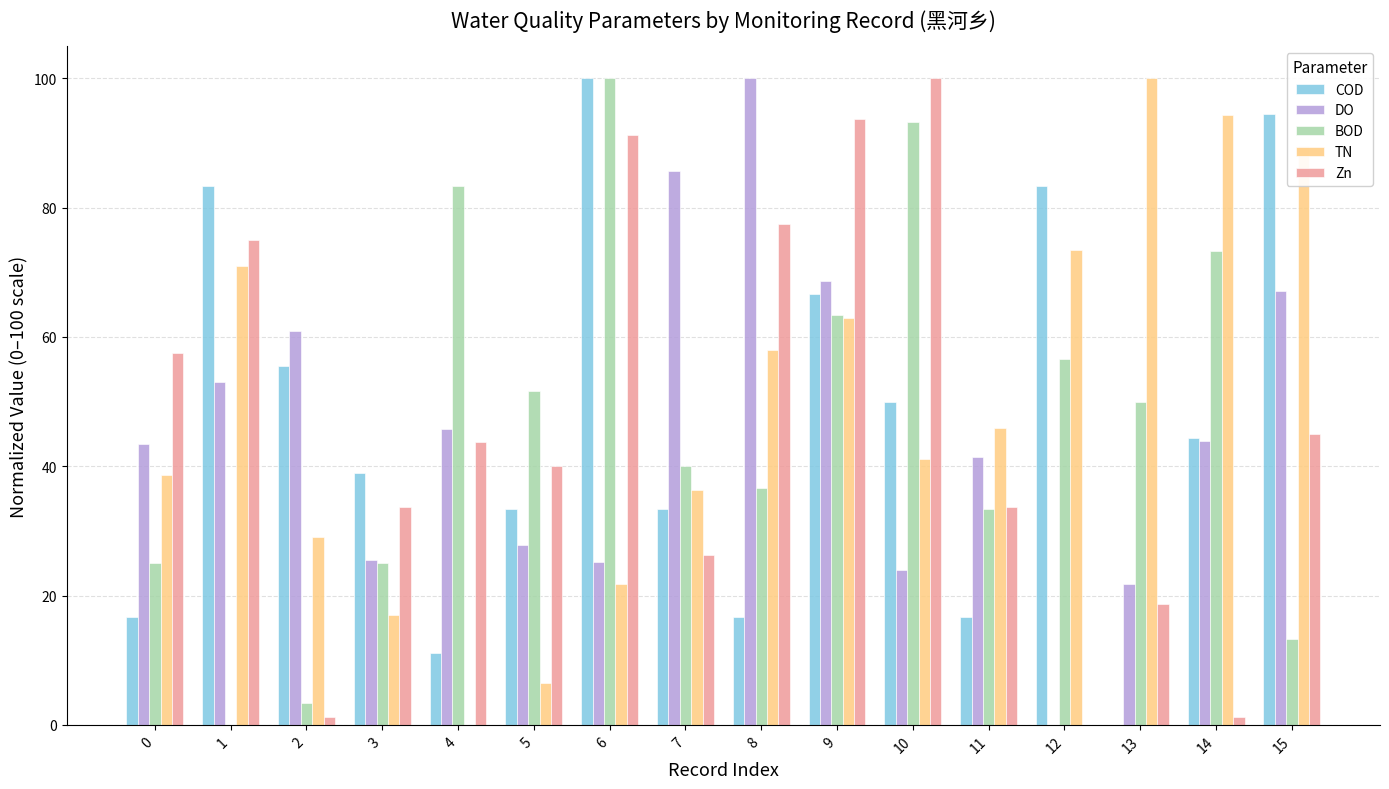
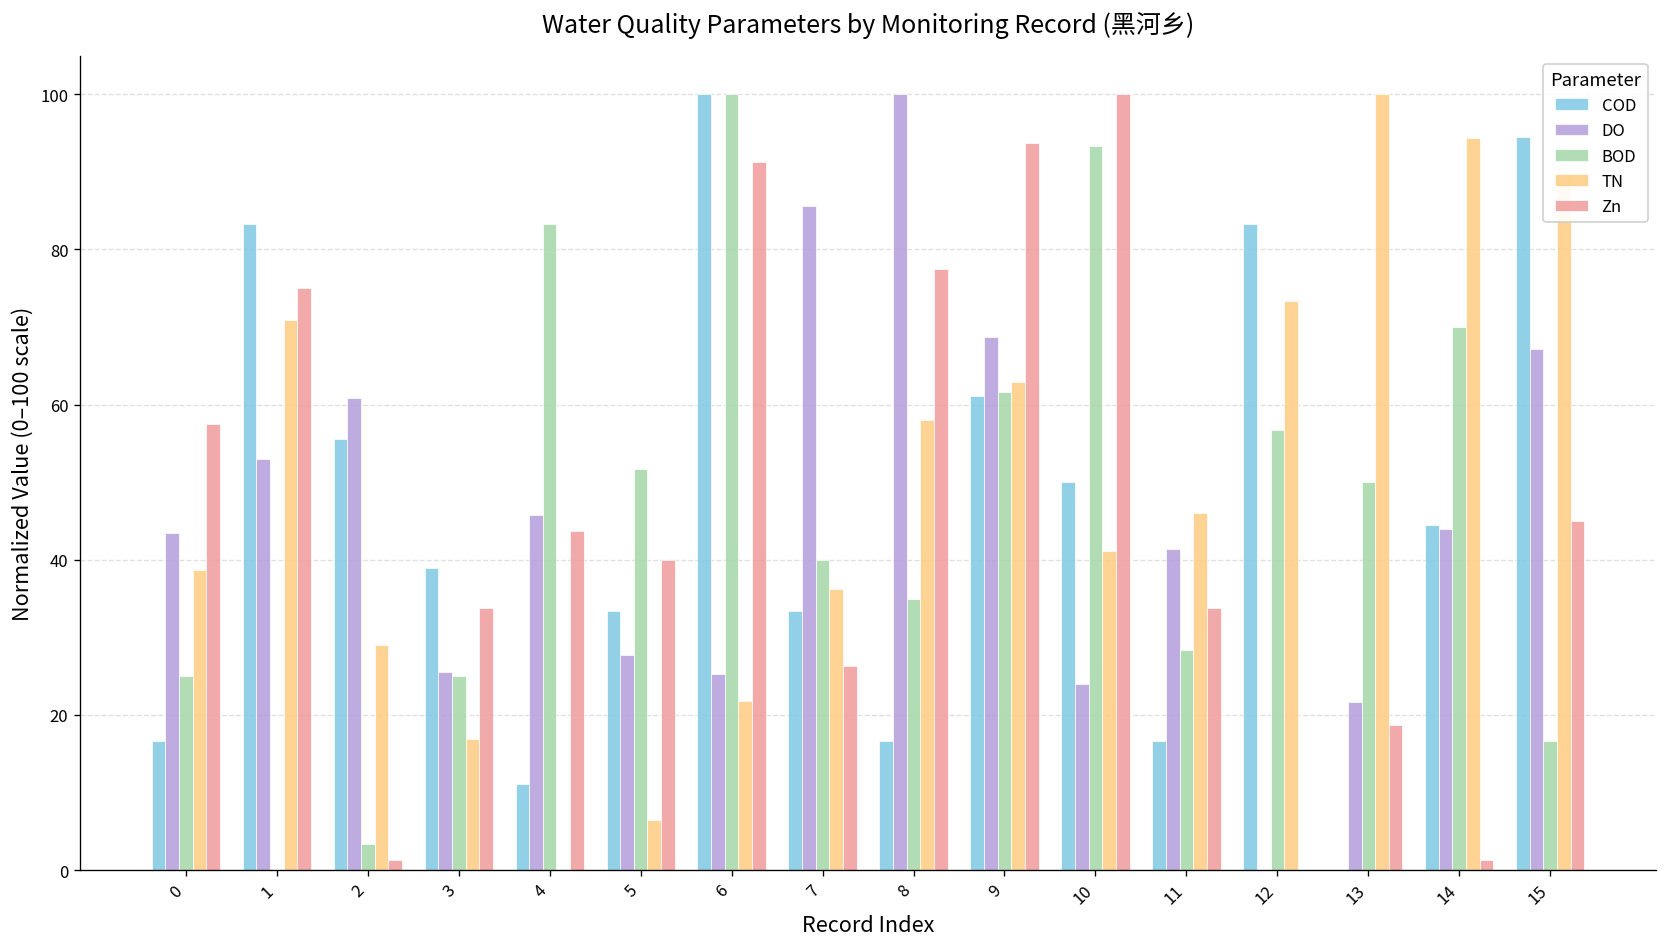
BOD, 8: 37 -> 35
COD, 9: 67 -> 61
BOD, 9: 63 -> 62
BOD, 11: 33 -> 28
BOD, 14: 73 -> 70
BOD, 15: 13 -> 17
